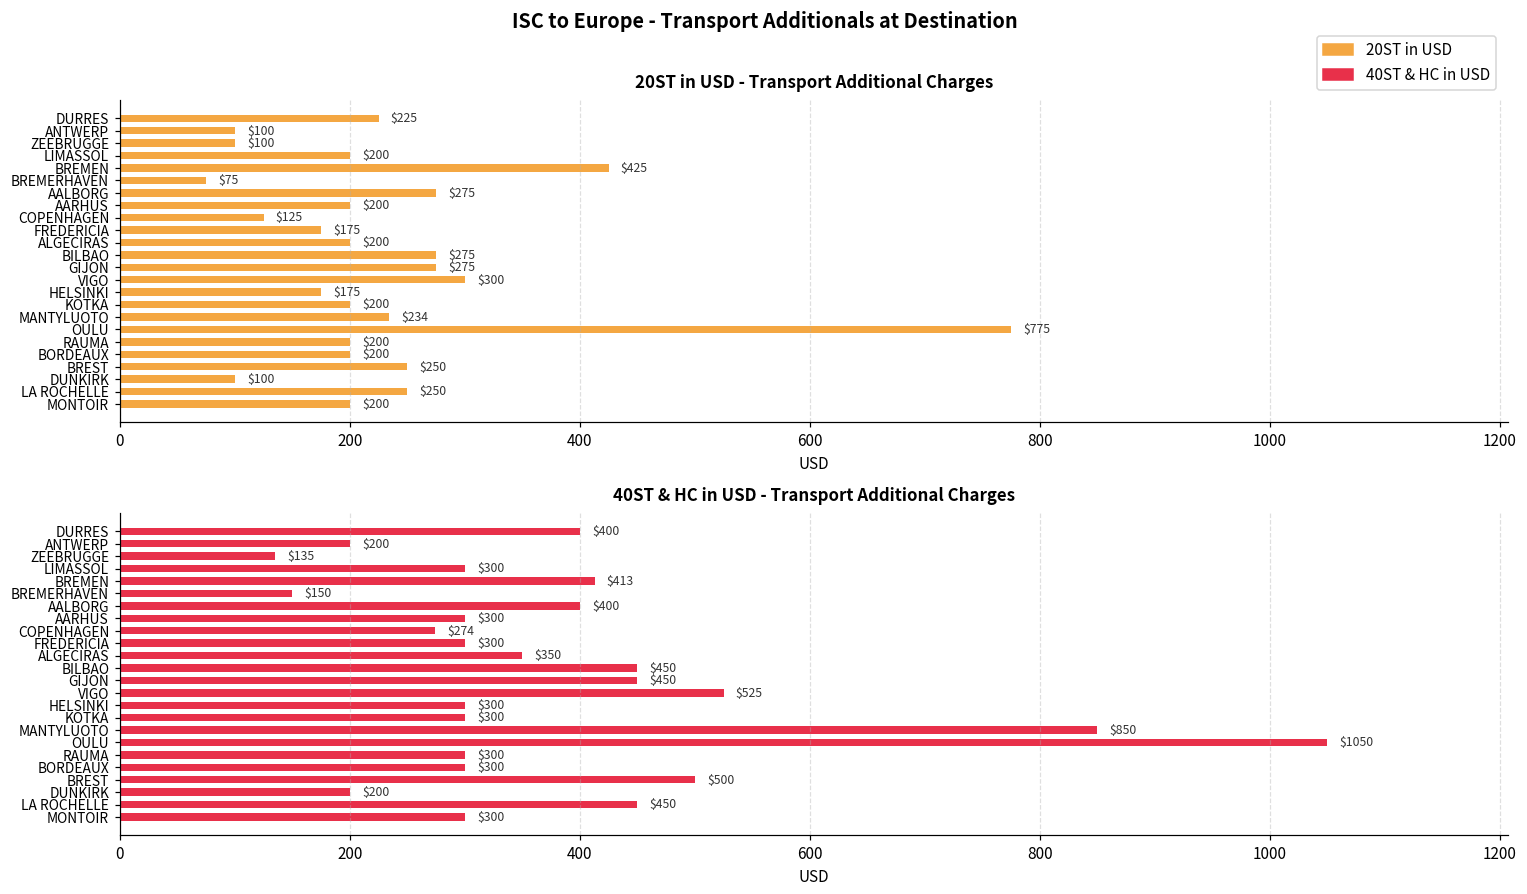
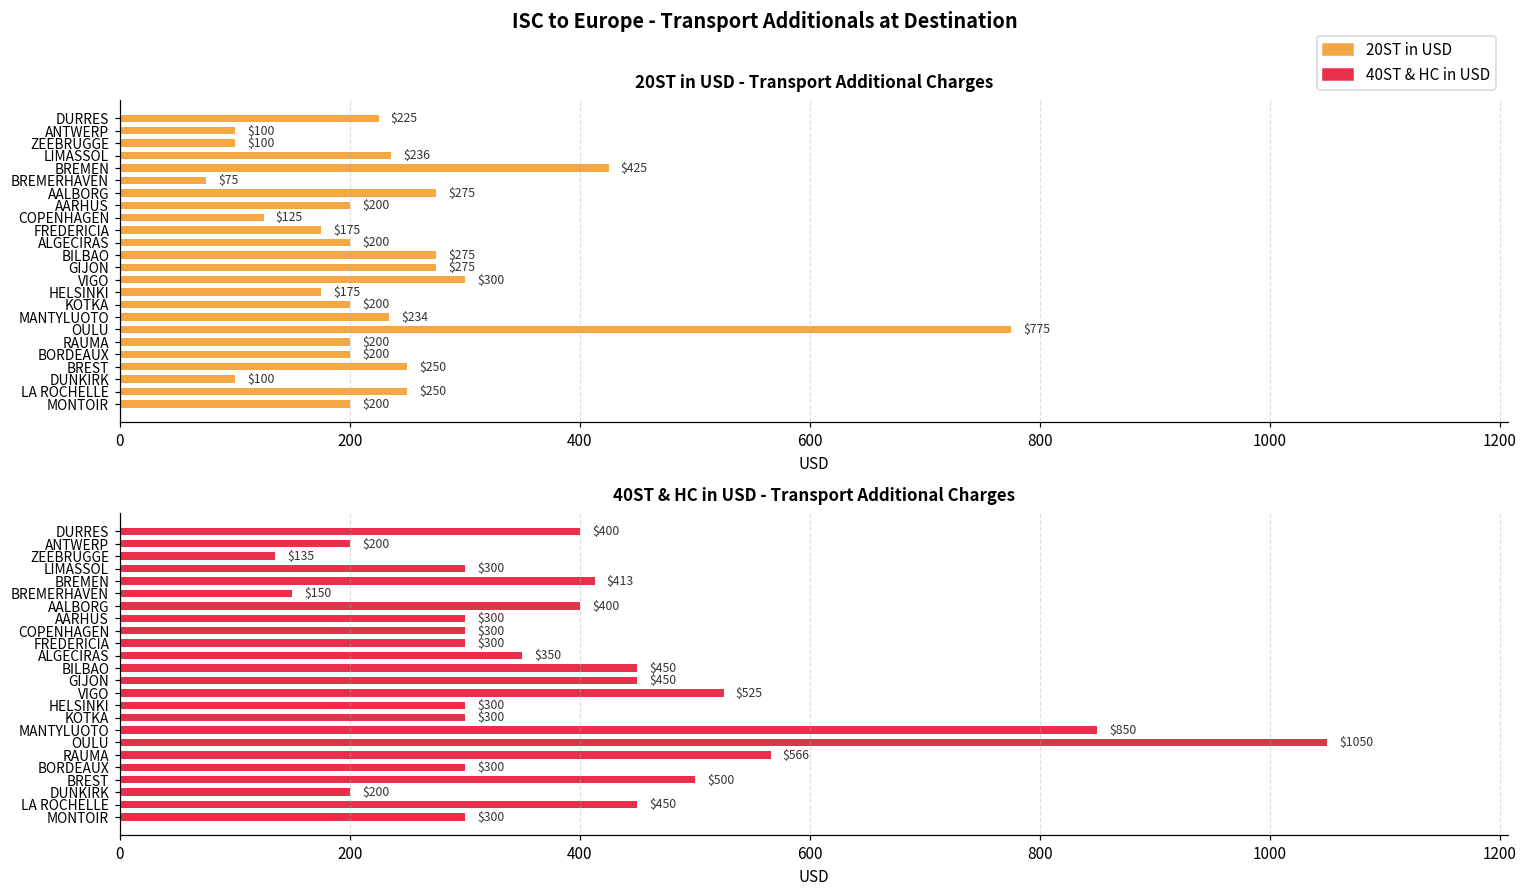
20ST in USD - Transport Additional Charges, LIMASSOL: $200 -> $236
40ST & HC in USD - Transport Additional Charges, COPENHAGEN: $274 -> $300
40ST & HC in USD - Transport Additional Charges, RAUMA: $300 -> $566
